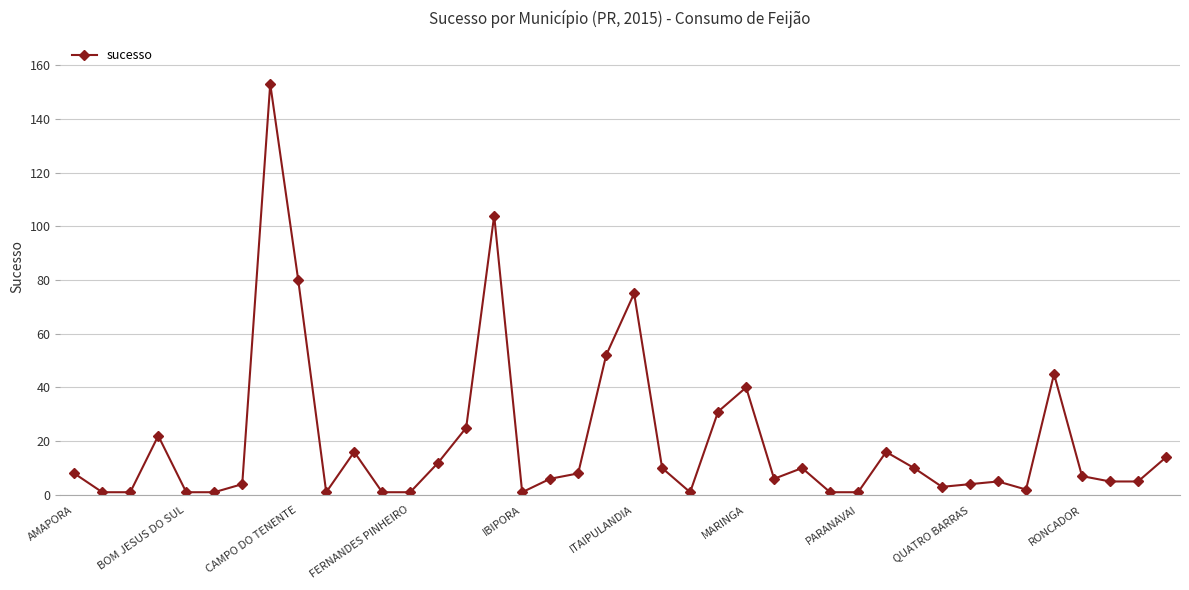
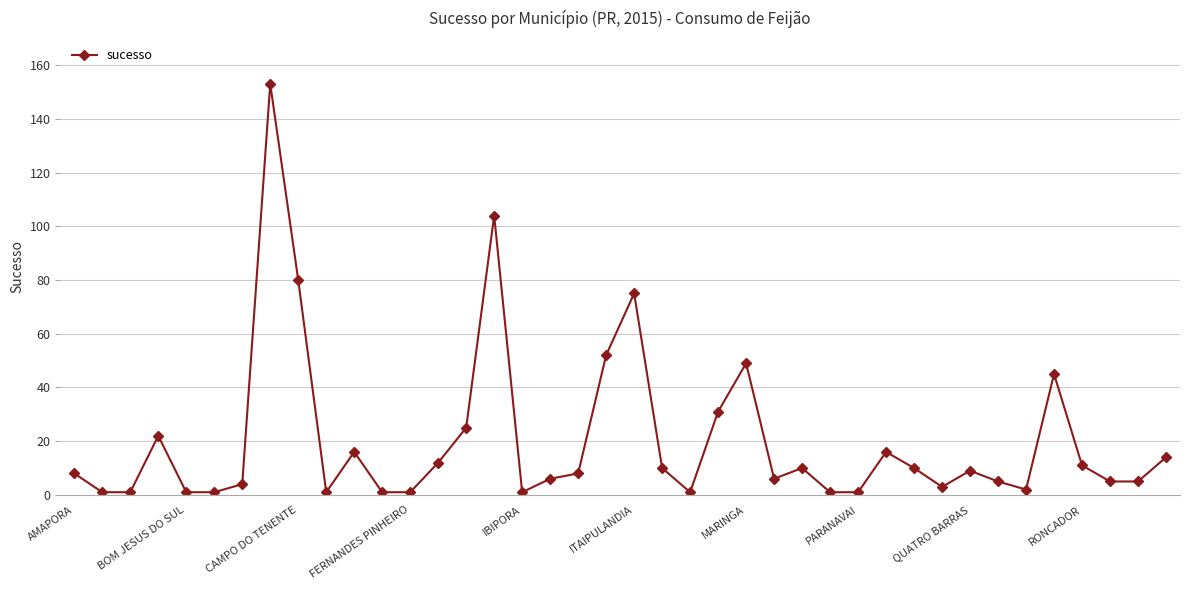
MARINGA: 40 -> 49
QUATRO BARRAS: 4 -> 9
RONCADOR: 7 -> 11
